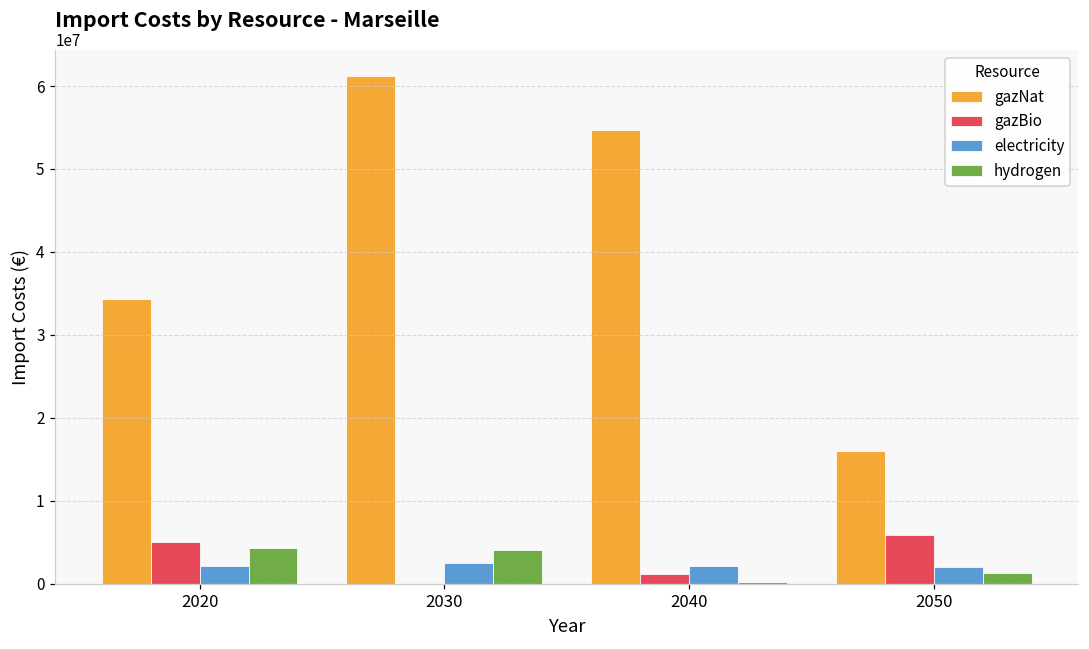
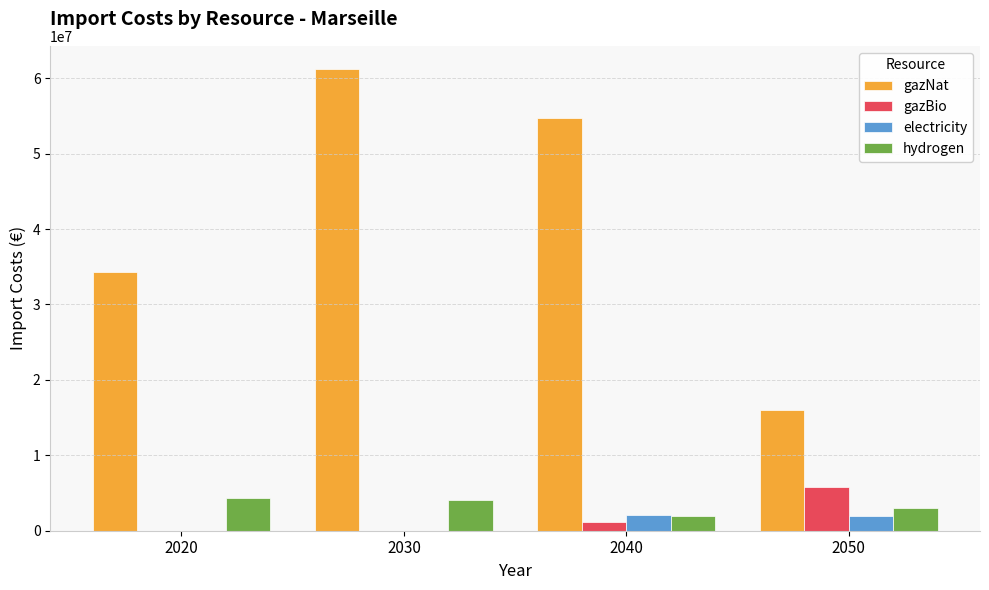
gazBio, 2020: 5000000 -> 0
electricity, 2020: 2000000 -> 0
electricity, 2030: 2000000 -> 0
hydrogen, 2040: 0 -> 2000000
hydrogen, 2050: 1000000 -> 3000000
